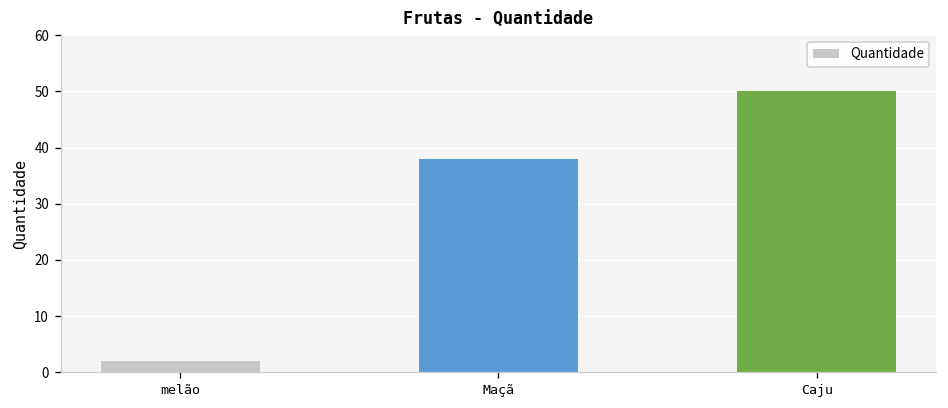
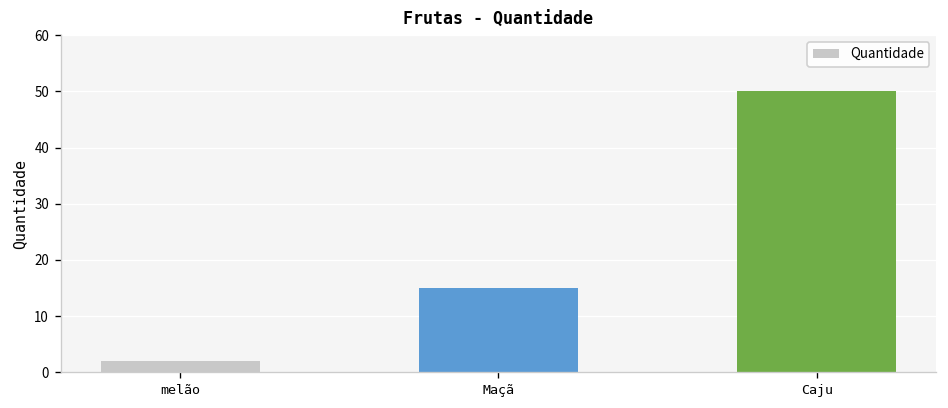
Maçã: 38 -> 15
